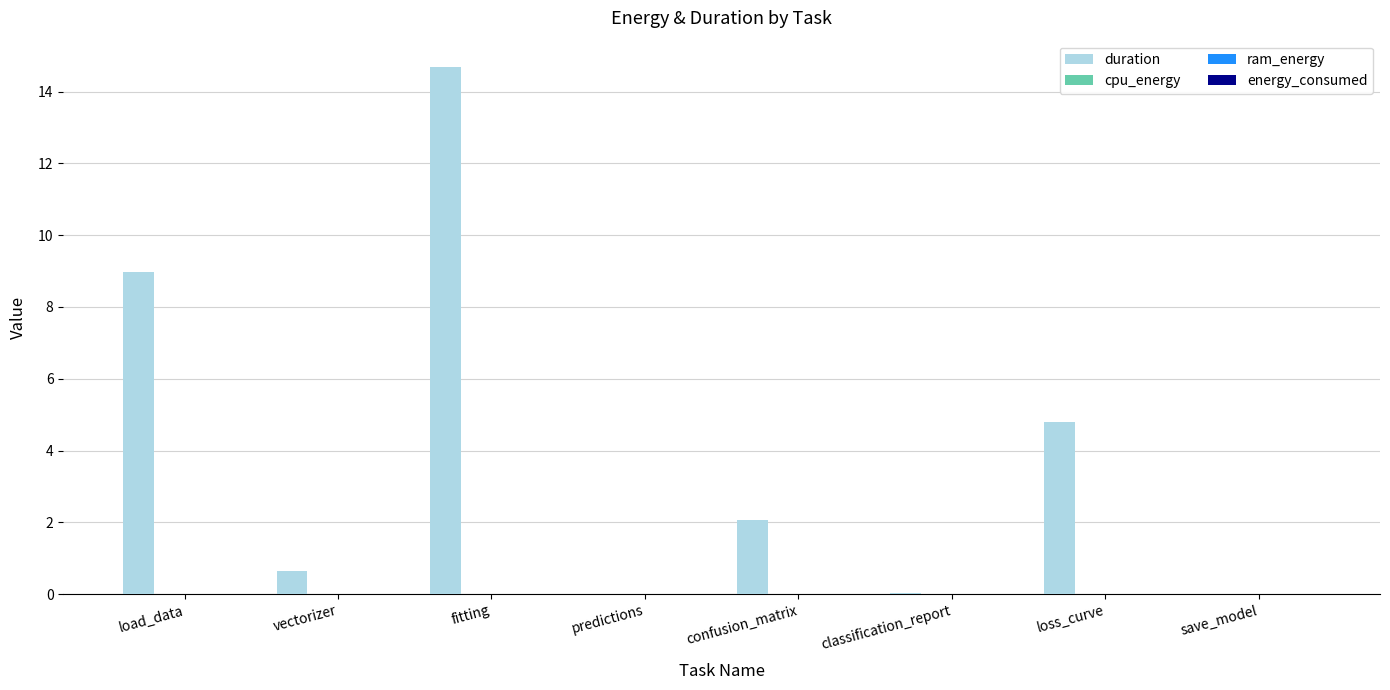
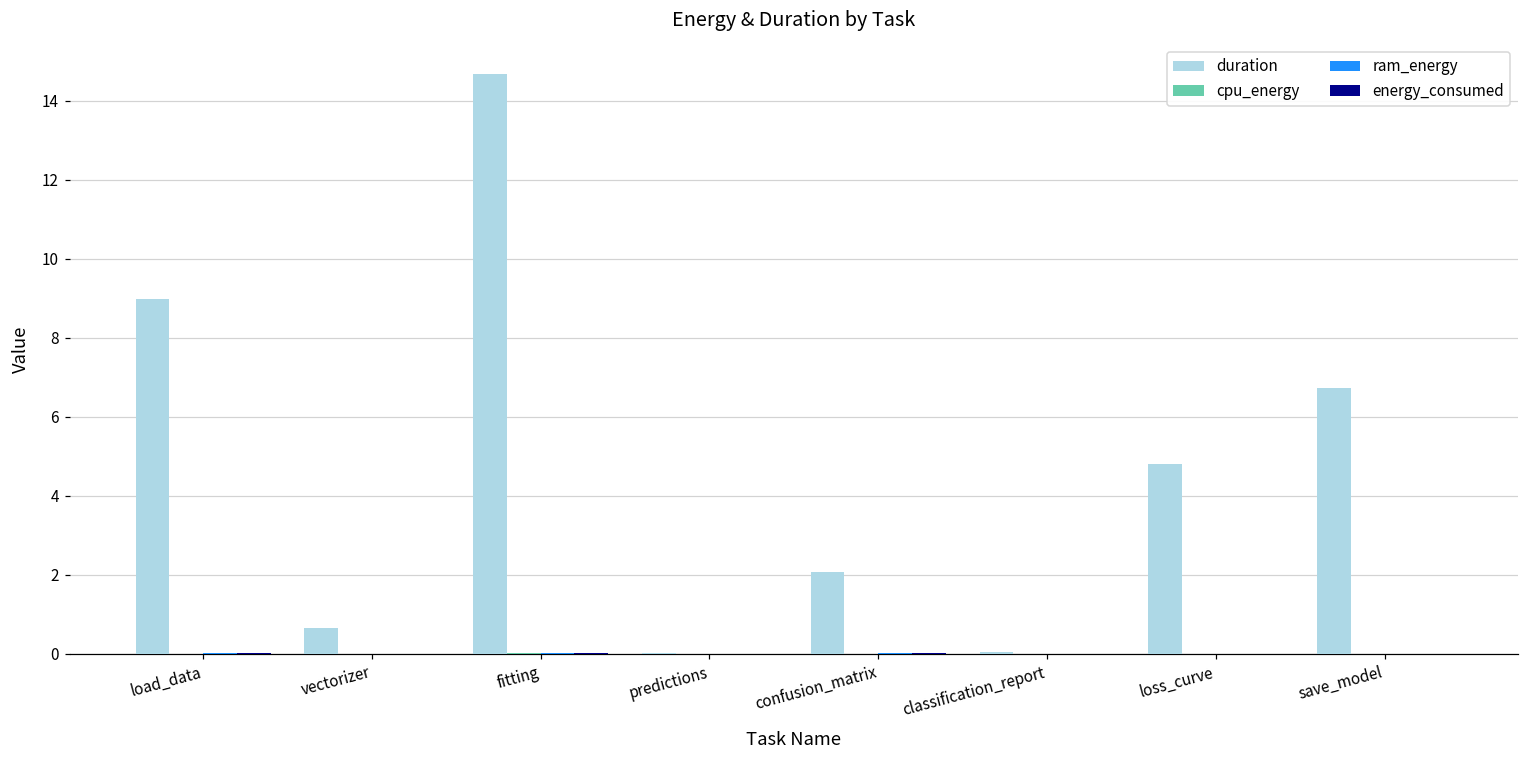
duration, save_model: 0.0 -> 6.7
